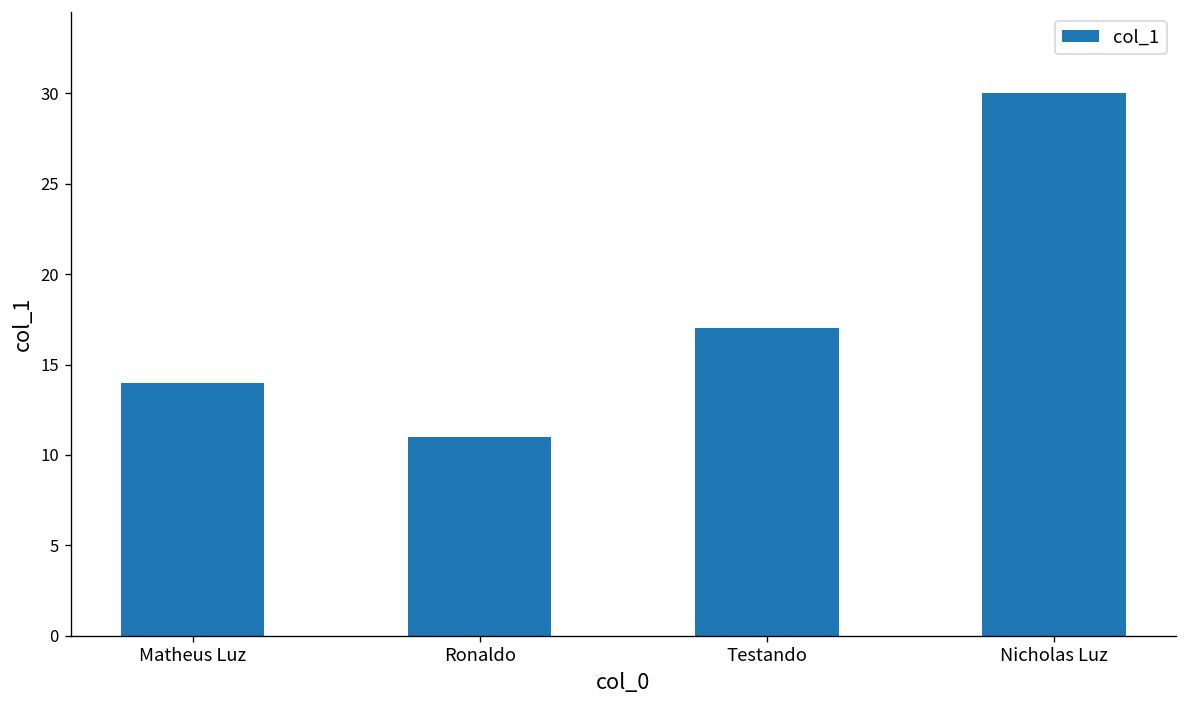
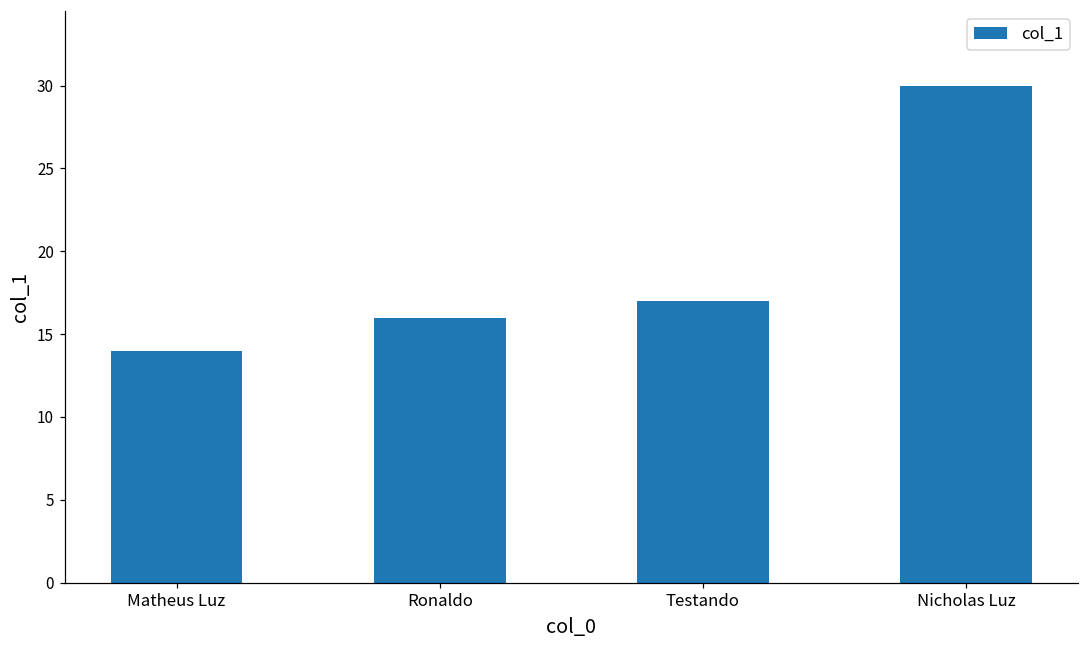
Ronaldo: 11 -> 16
